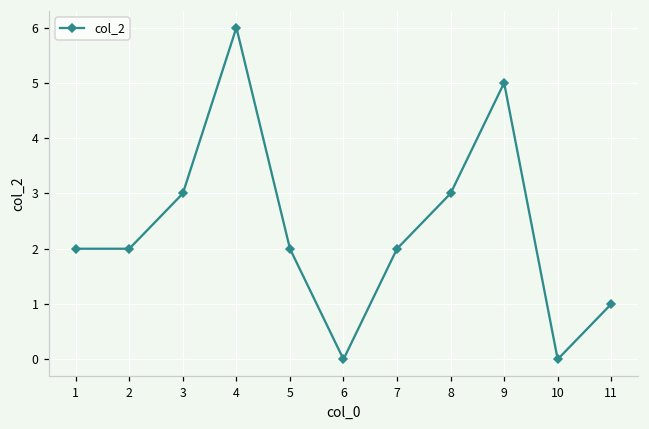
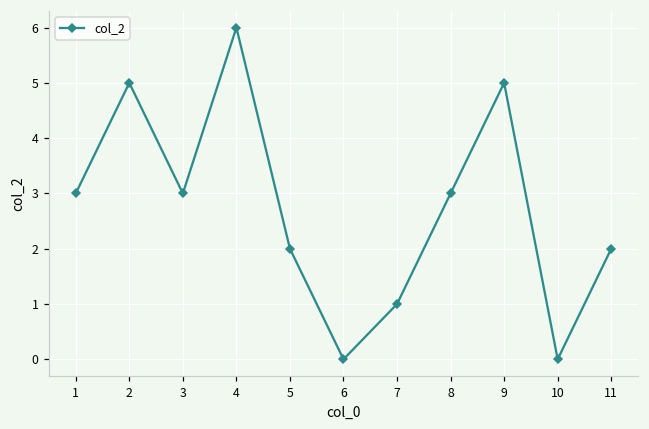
1: 2 -> 3
2: 2 -> 5
7: 2 -> 1
11: 1 -> 2
